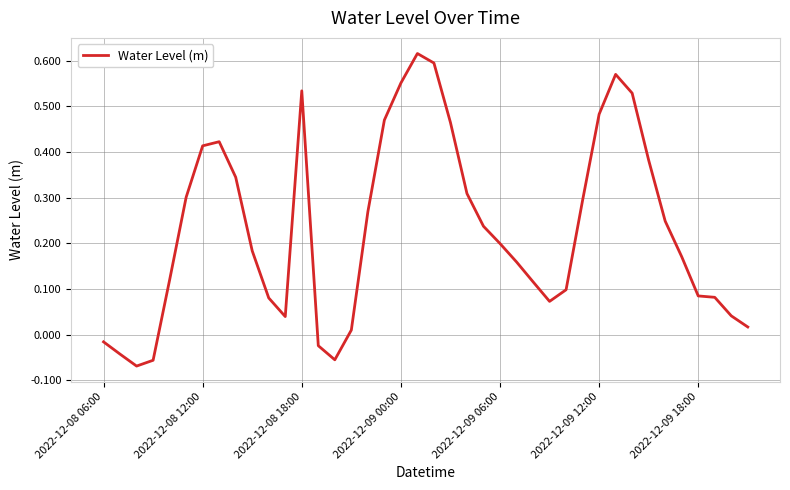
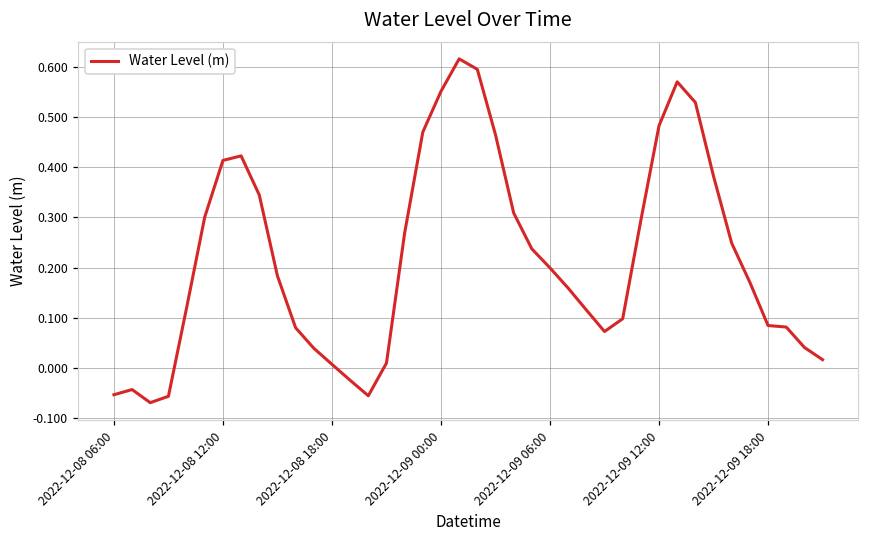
2022-12-08 06:00: -0.02 -> -0.05
2022-12-08 18:00: 0.53 -> 0.01
